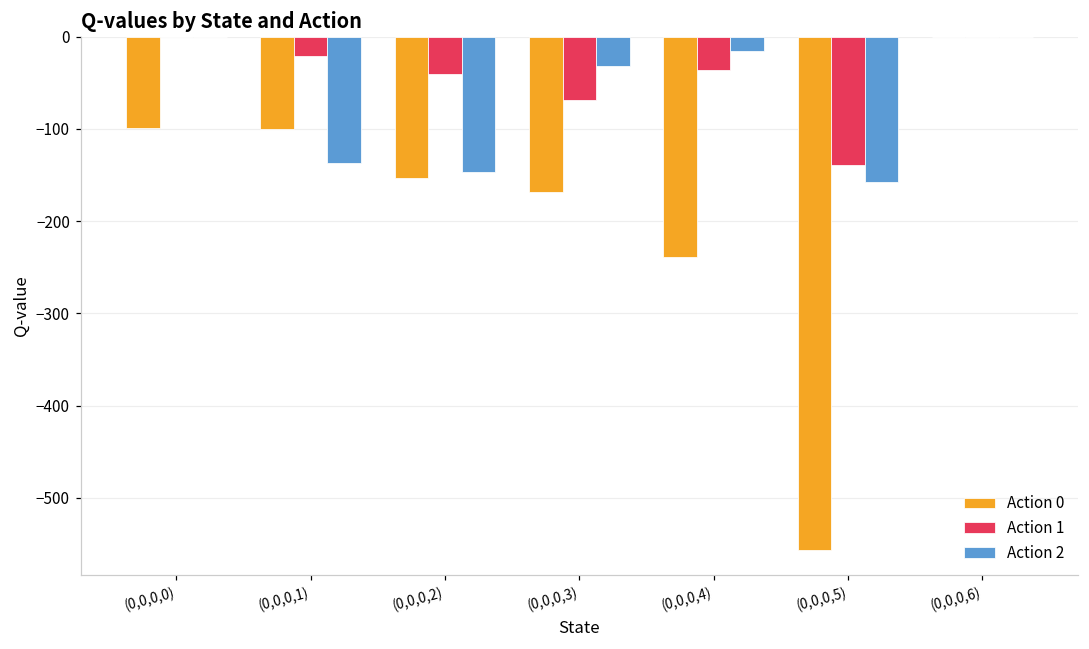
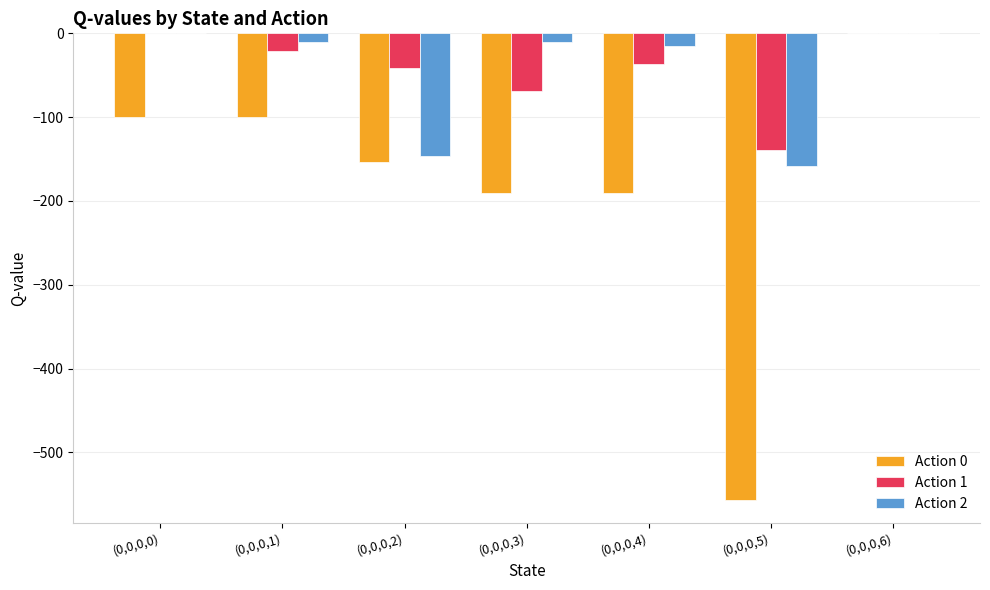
Action 2, (0,0,0,1): -140 -> -10
Action 0, (0,0,0,3): -170 -> -190
Action 2, (0,0,0,3): -30 -> -10
Action 0, (0,0,0,4): -240 -> -190
